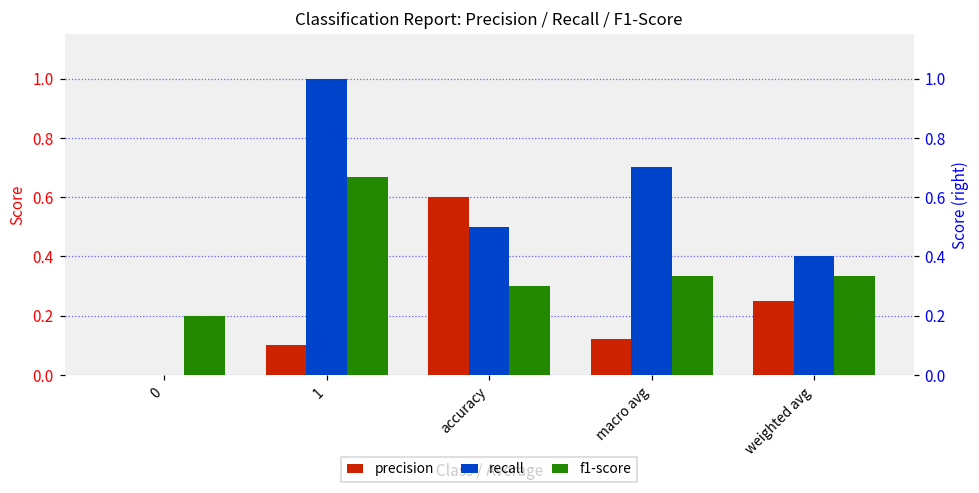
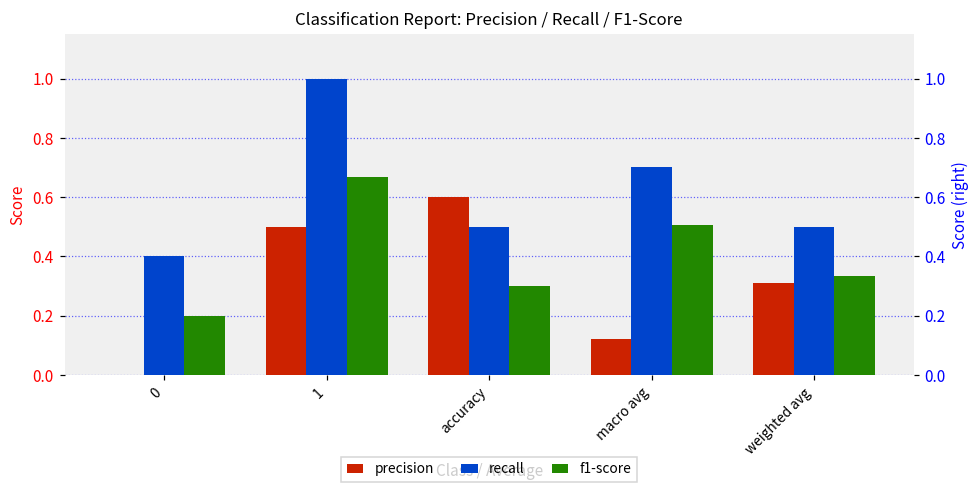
recall, 0: 0.0 -> 0.4
precision, 1: 0.1 -> 0.5
f1-score, macro avg: 0.33 -> 0.50
precision, weighted avg: 0.25 -> 0.31
recall, weighted avg: 0.4 -> 0.5
